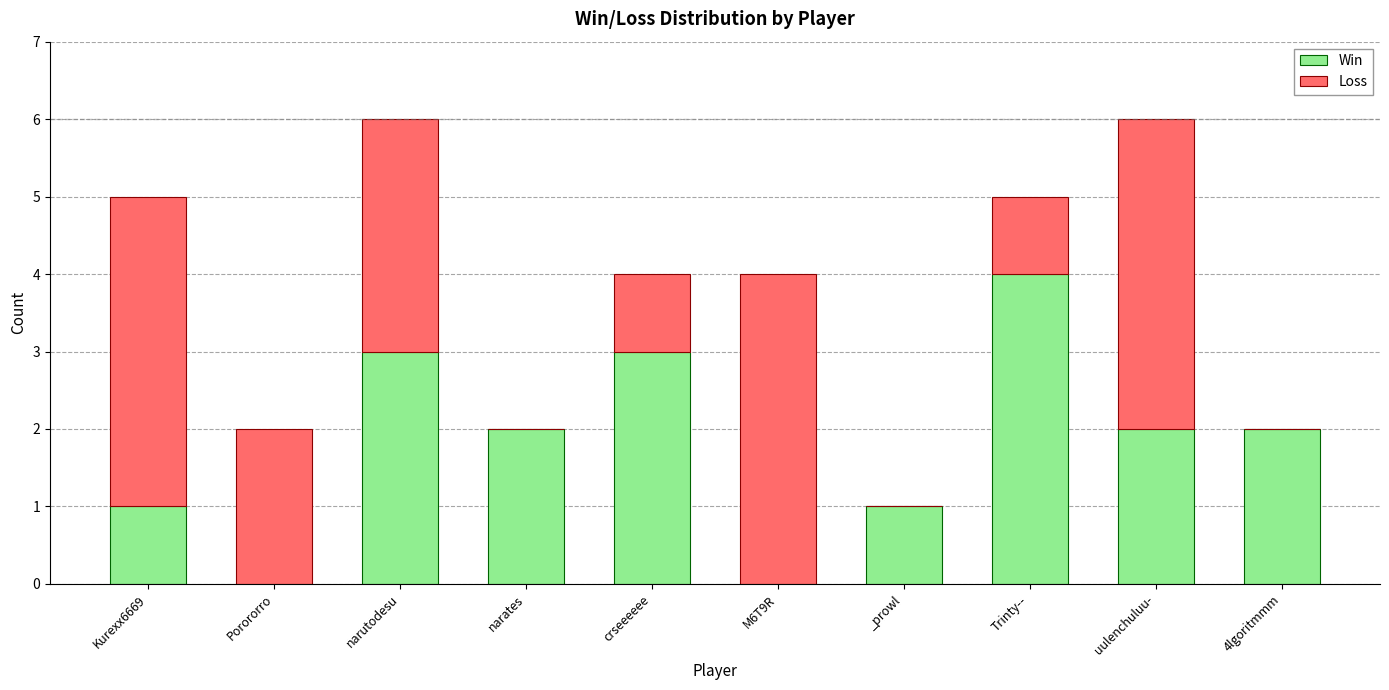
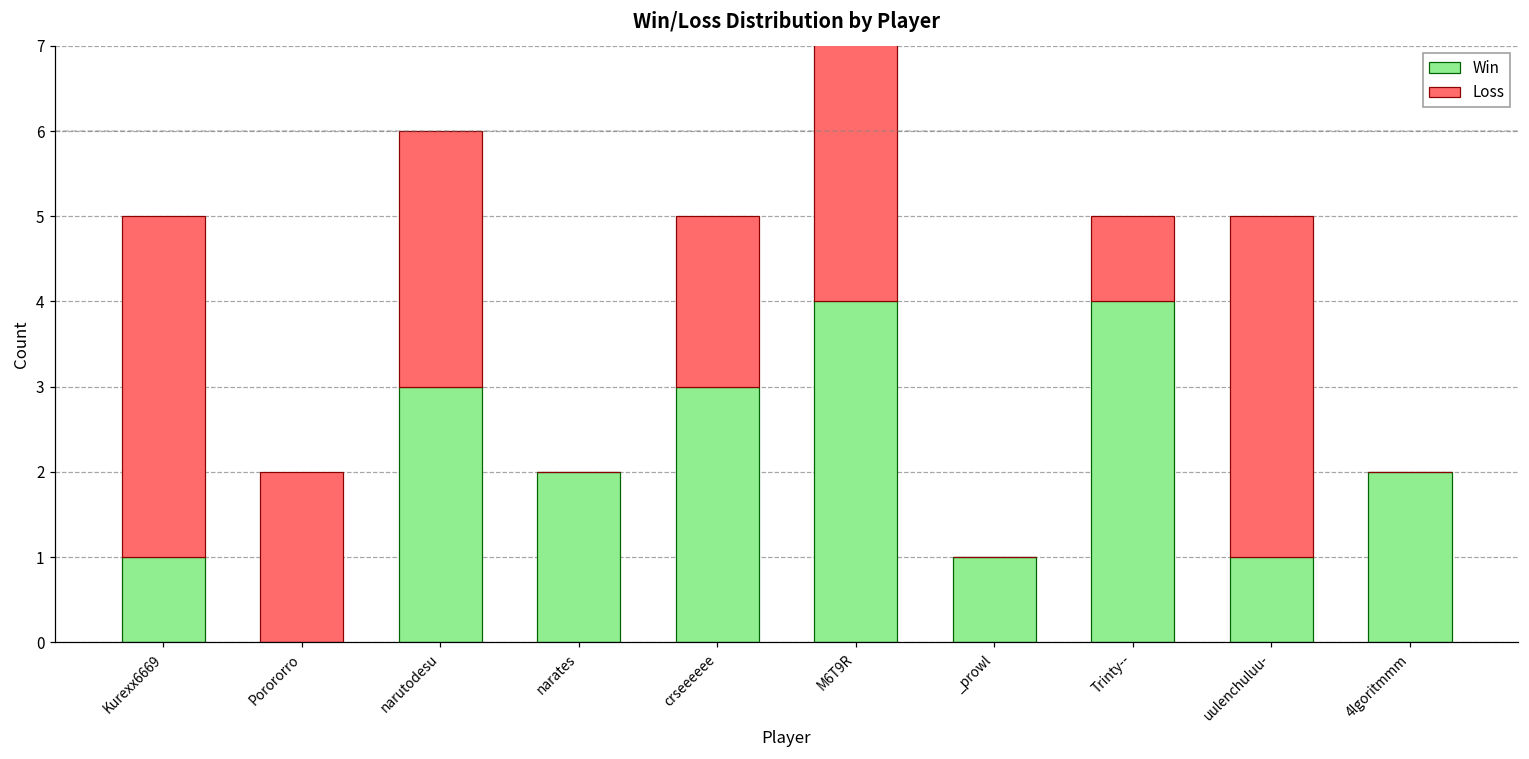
Loss, crseeeeee: 1 -> 2
Win, M6T9R: 0 -> 4
Win, uulenchuluu-: 2 -> 1
